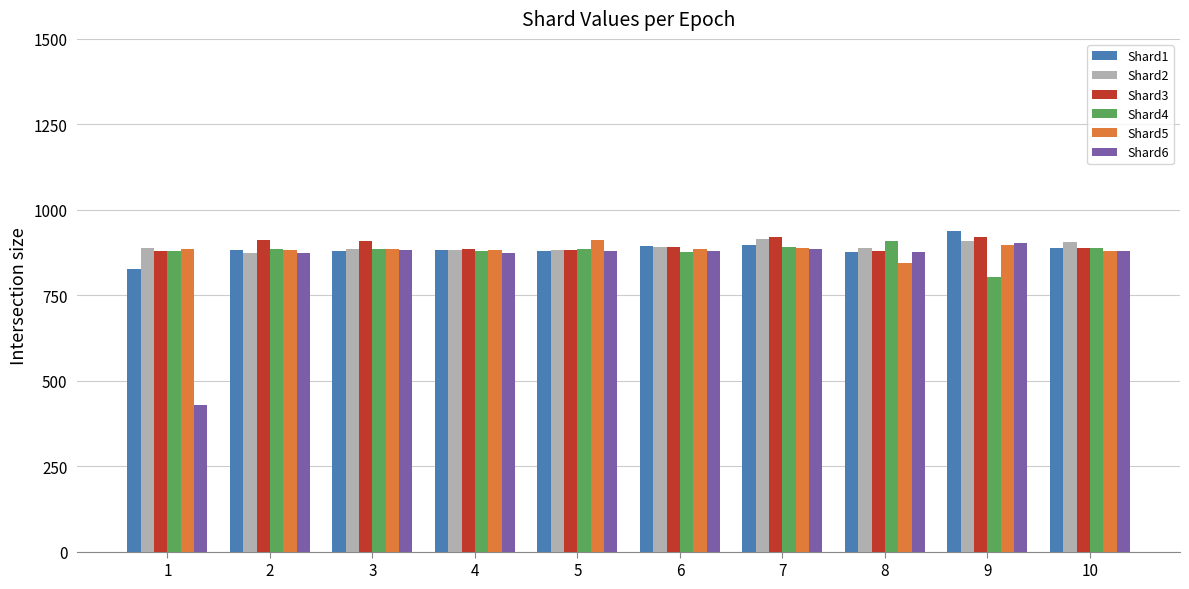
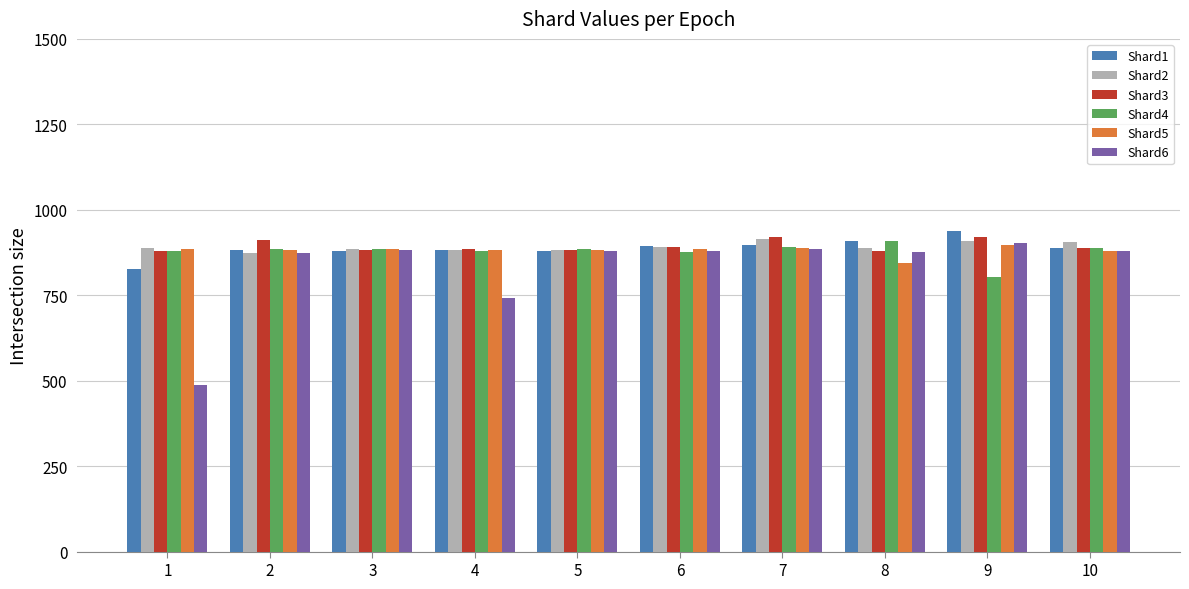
Shard6, 1: 430 -> 490
Shard3, 3: 910 -> 880
Shard6, 4: 870 -> 740
Shard5, 5: 910 -> 880
Shard1, 8: 880 -> 910
